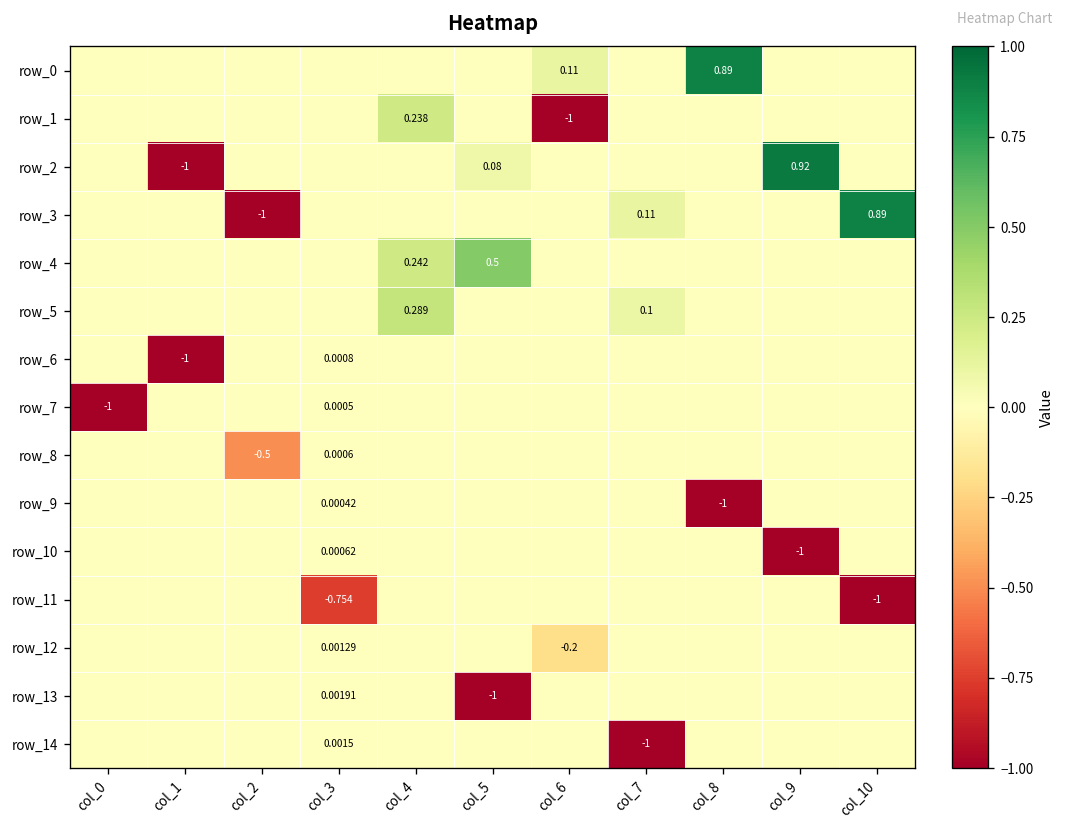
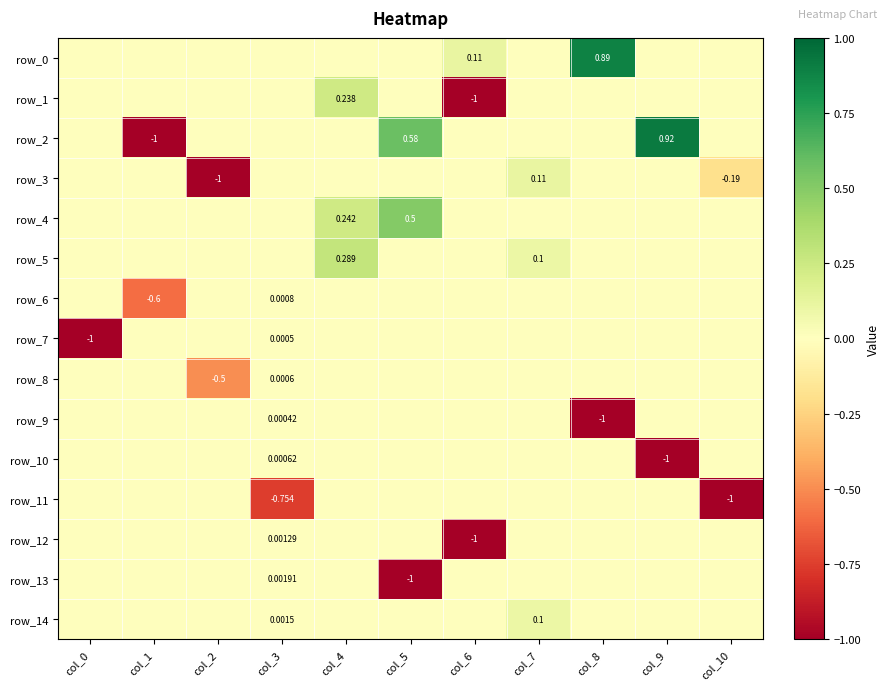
row_2, col_5: 0.08 -> 0.58
row_3, col_10: 0.89 -> -0.19
row_6, col_1: -1 -> -0.6
row_12, col_6: -0.2 -> -1
row_14, col_7: -1 -> 0.1
